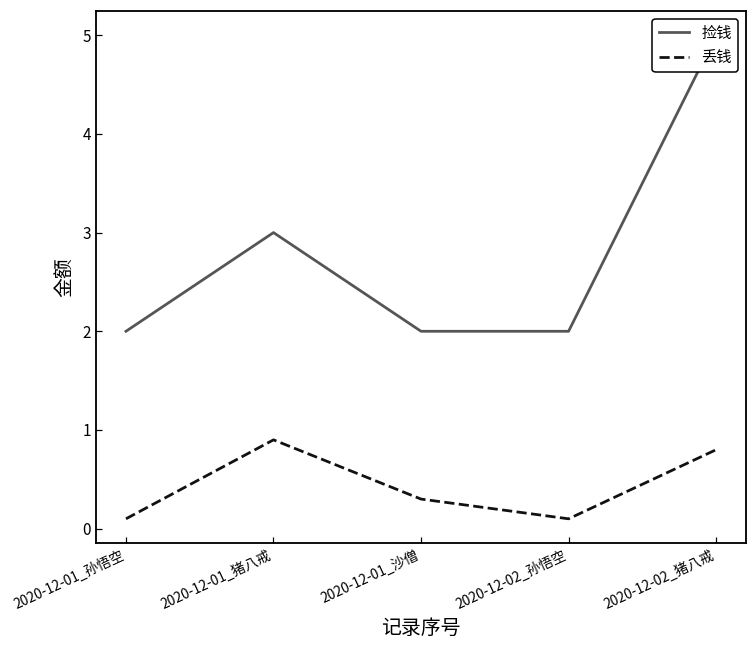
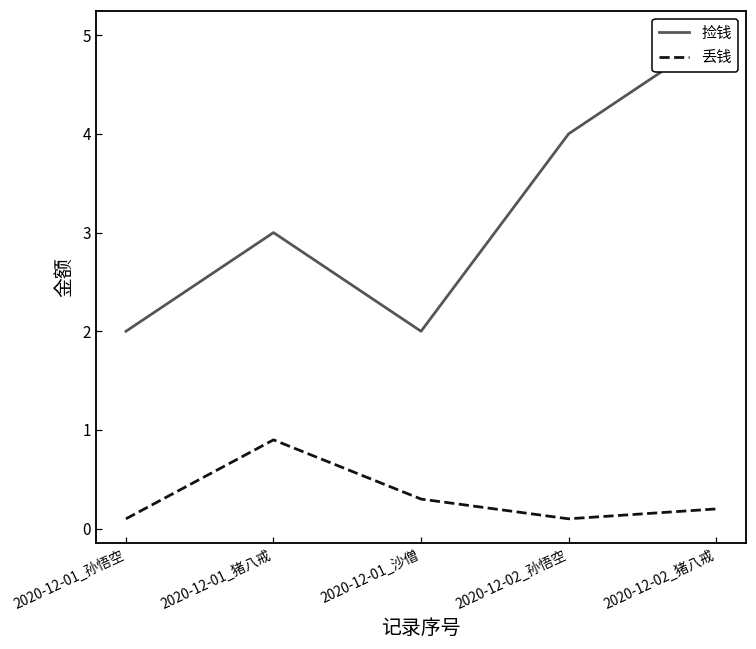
捡钱, 2020-12-02_孙悟空: 2 -> 4
丢钱, 2020-12-02_猪八戒: 0.8 -> 0.2
